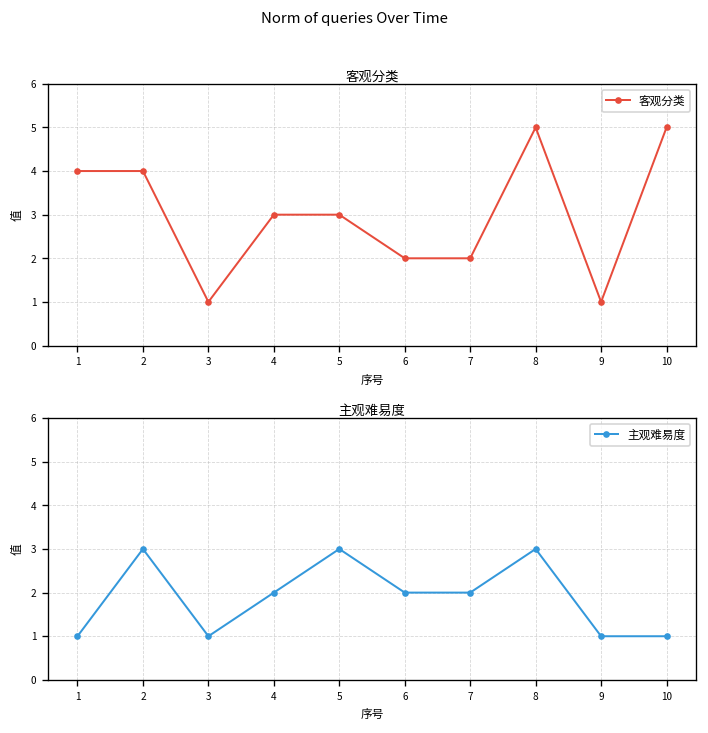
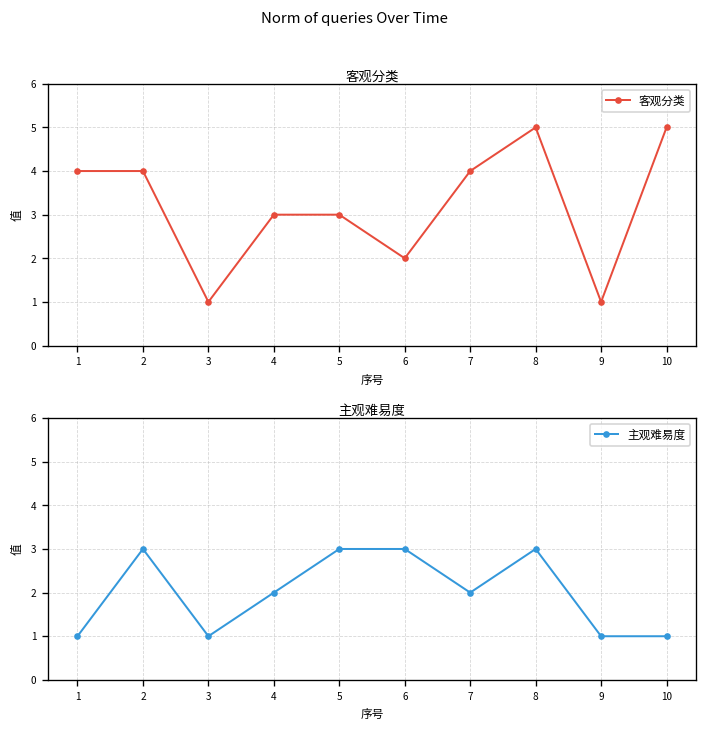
客观分类, 7: 2 -> 4
主观难易度, 6: 2 -> 3
